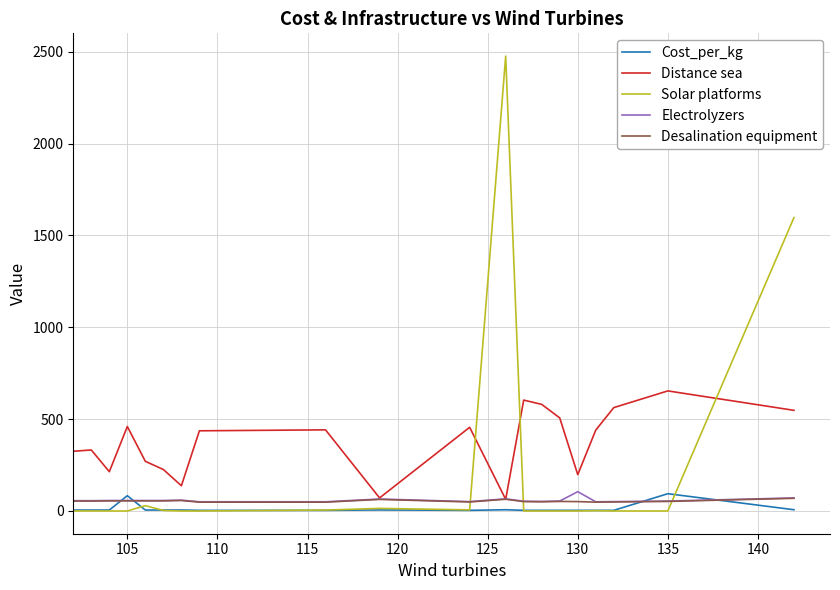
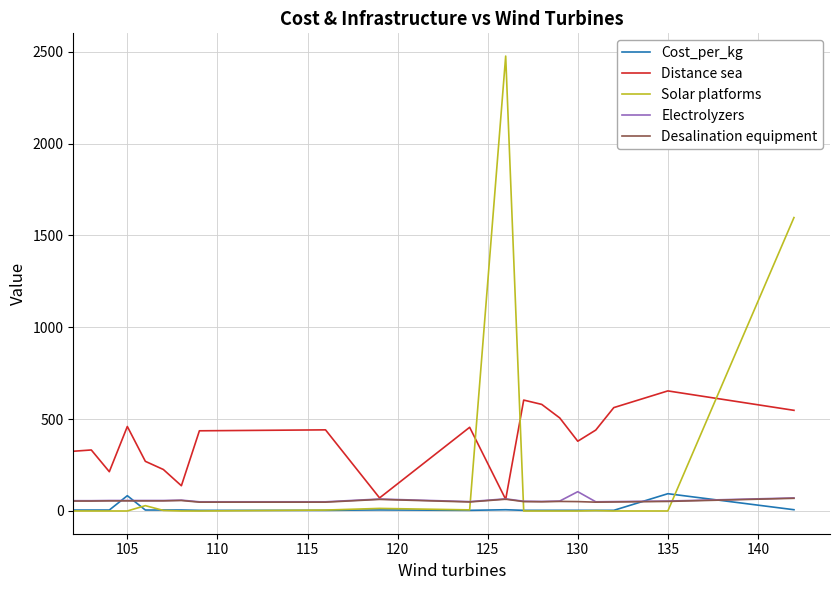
Distance sea, 130: 200 -> 380
